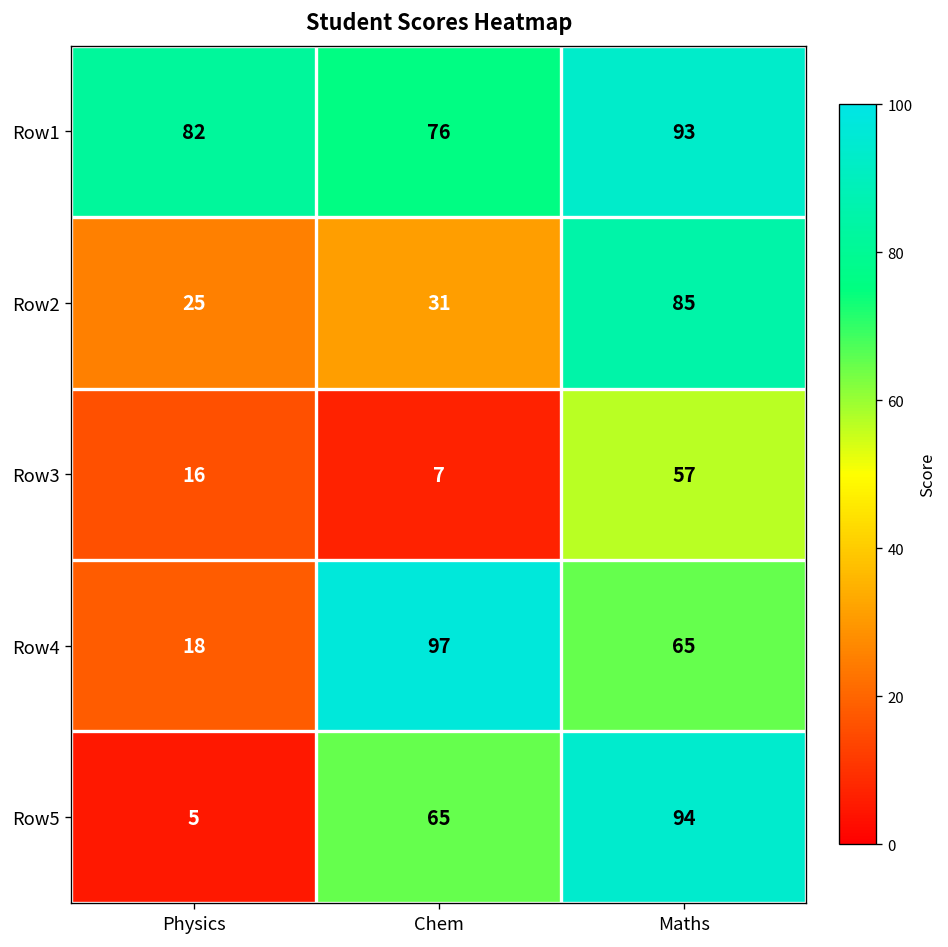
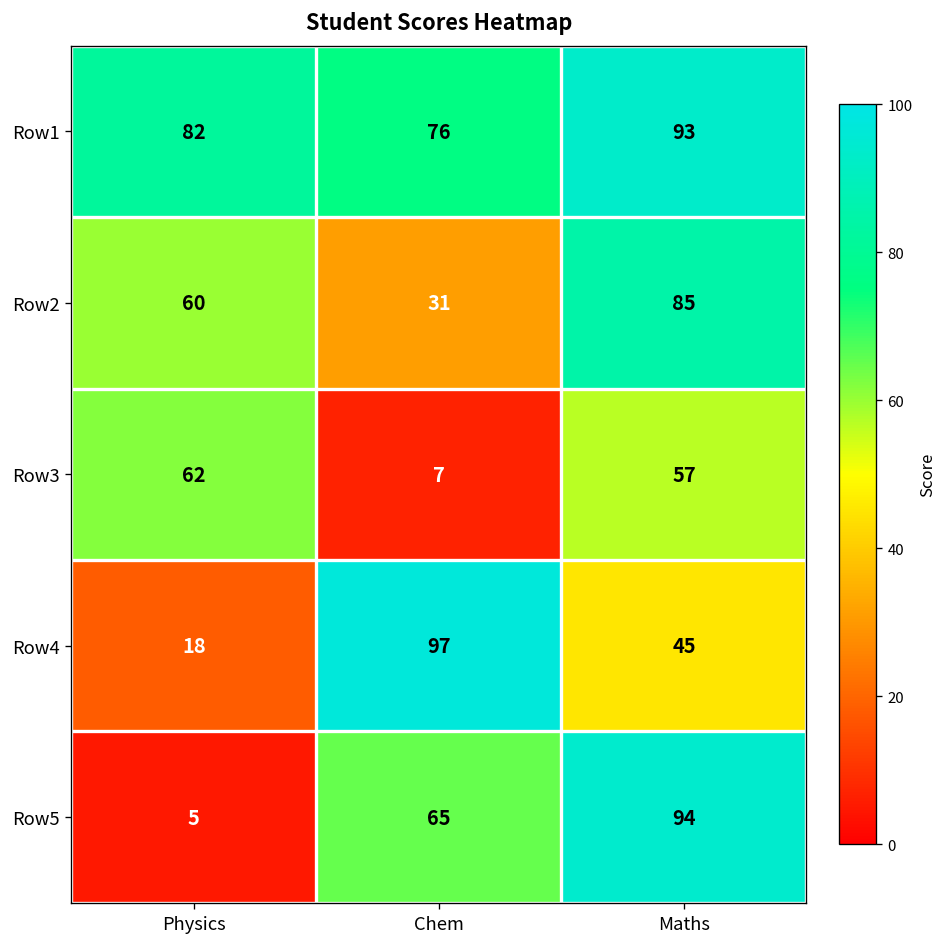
Row2, Physics: 25 -> 60
Row3, Physics: 16 -> 62
Row4, Maths: 65 -> 45
